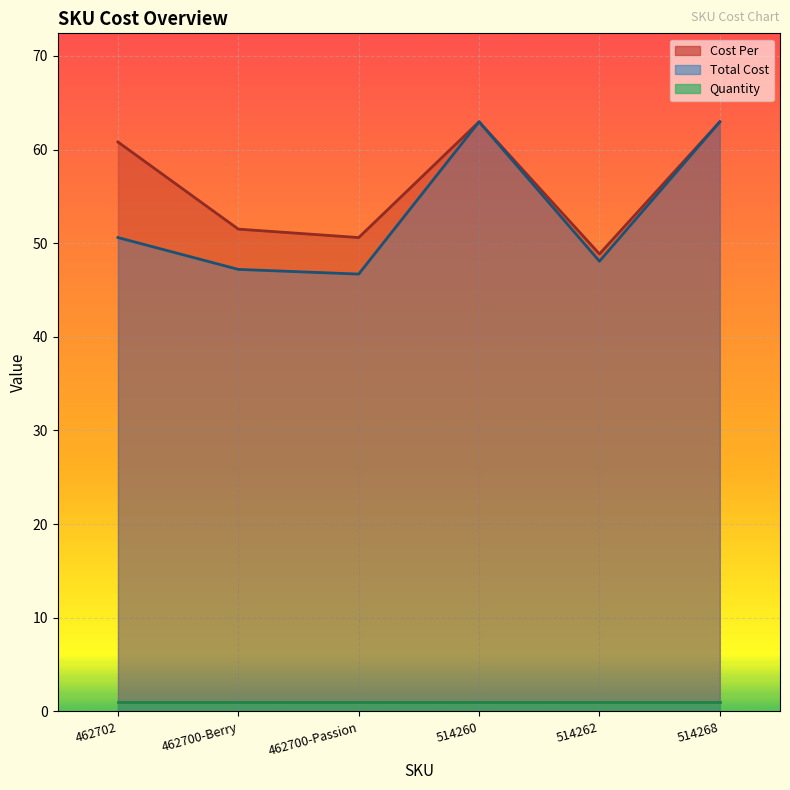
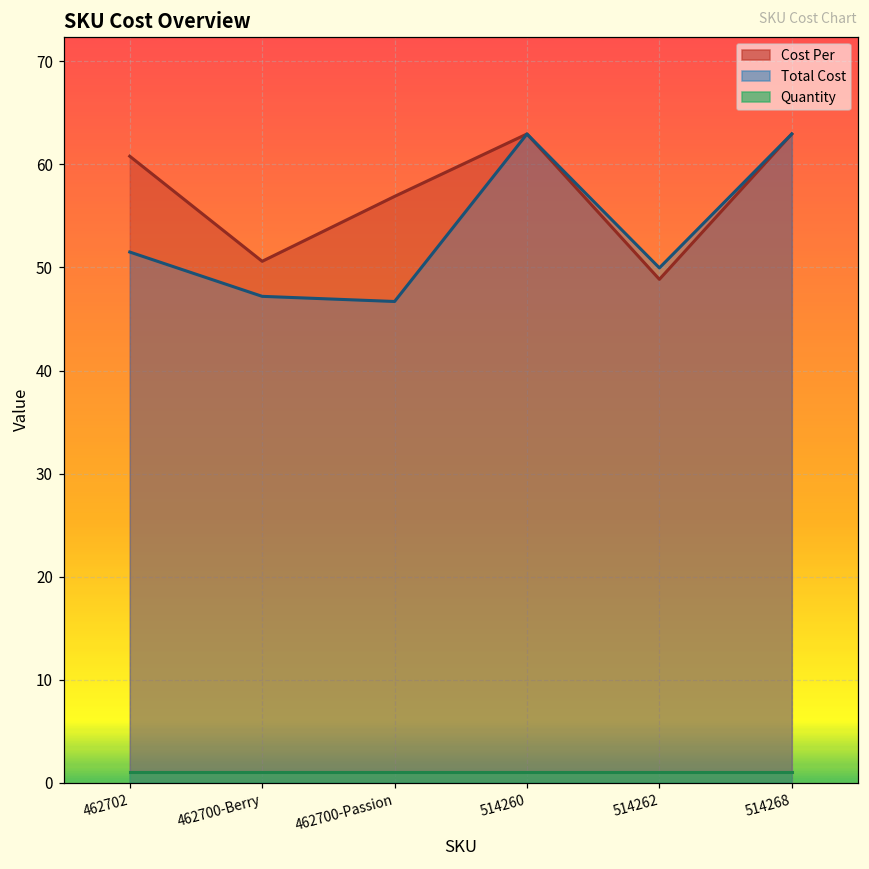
Total Cost, 462702: 51 -> 52
Cost Per, 462700-Berry: 52 -> 51
Cost Per, 462700-Passion: 51 -> 57
Total Cost, 514262: 48 -> 50
